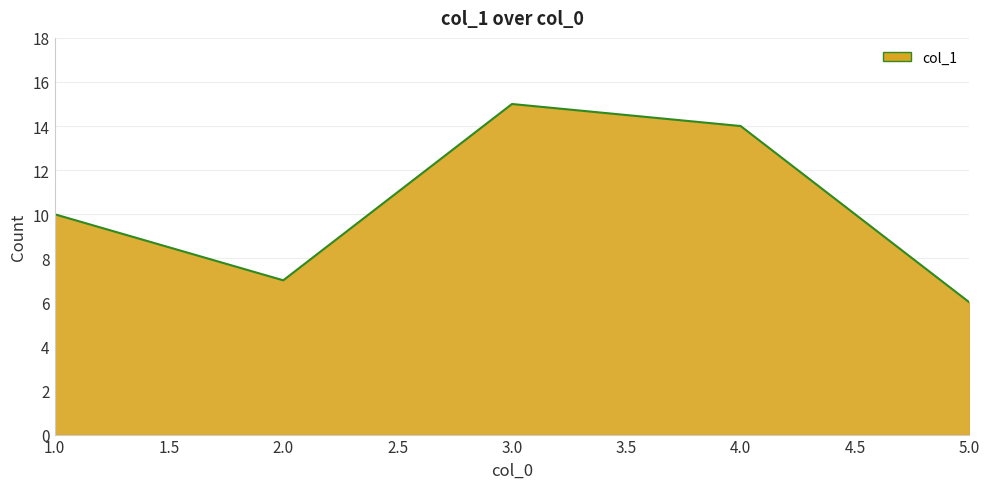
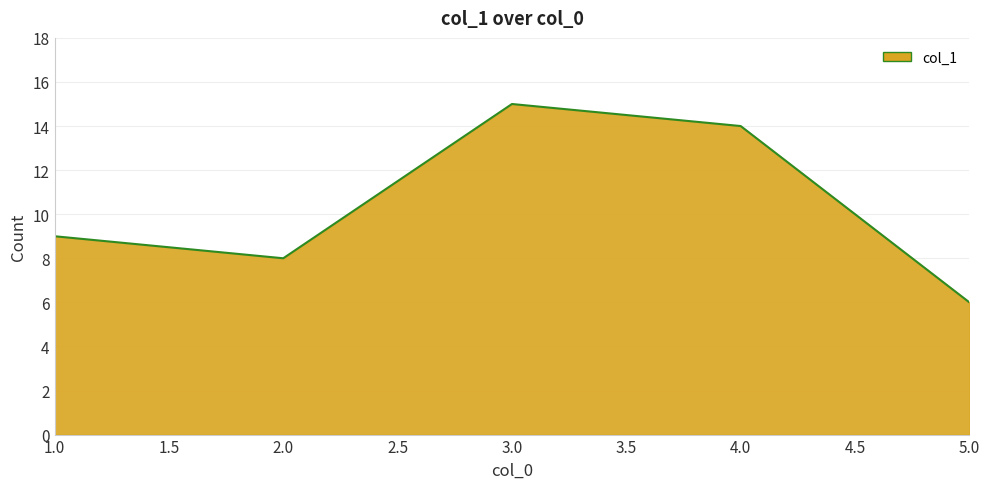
1.0: 10 -> 9
2.0: 7 -> 8
